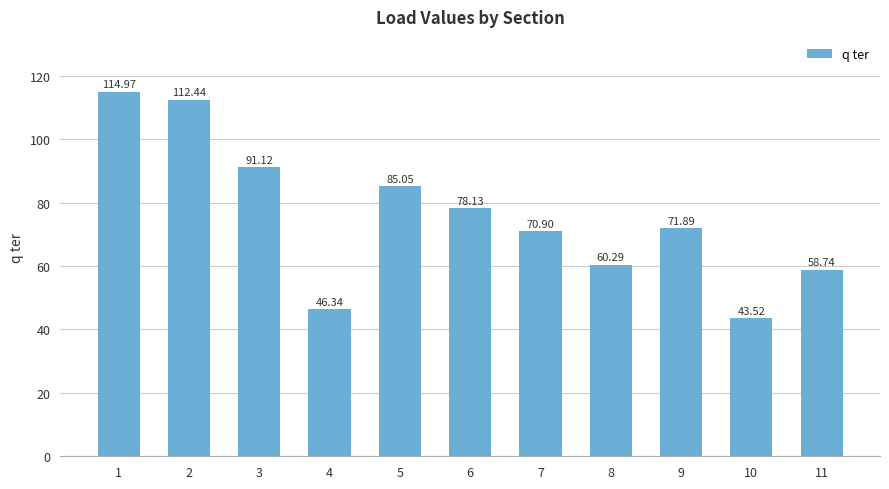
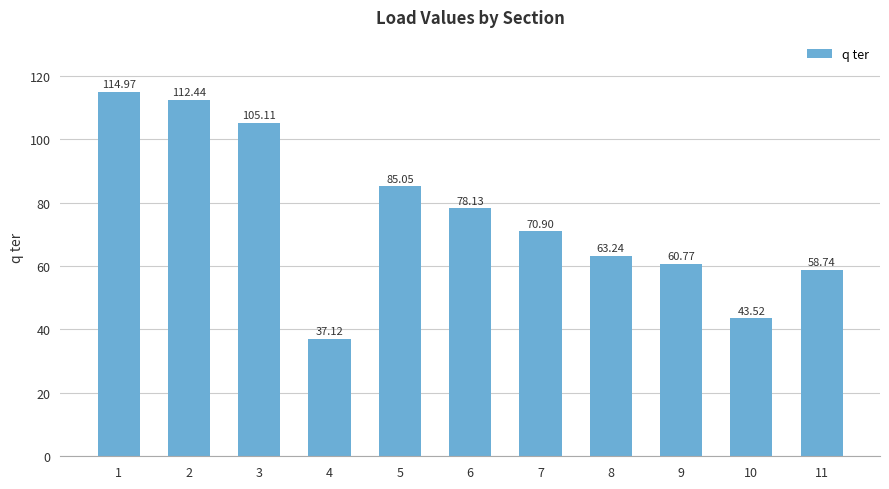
3: 91.12 -> 105.11
4: 46.34 -> 37.12
8: 60.29 -> 63.24
9: 71.89 -> 60.77
